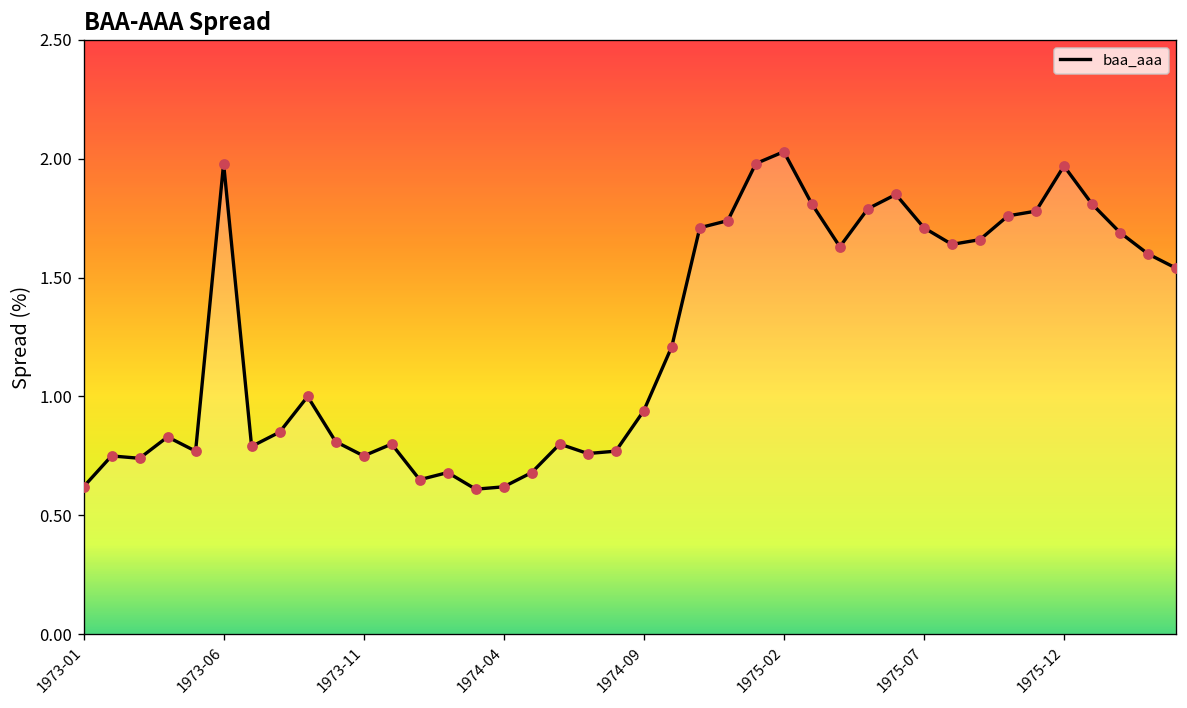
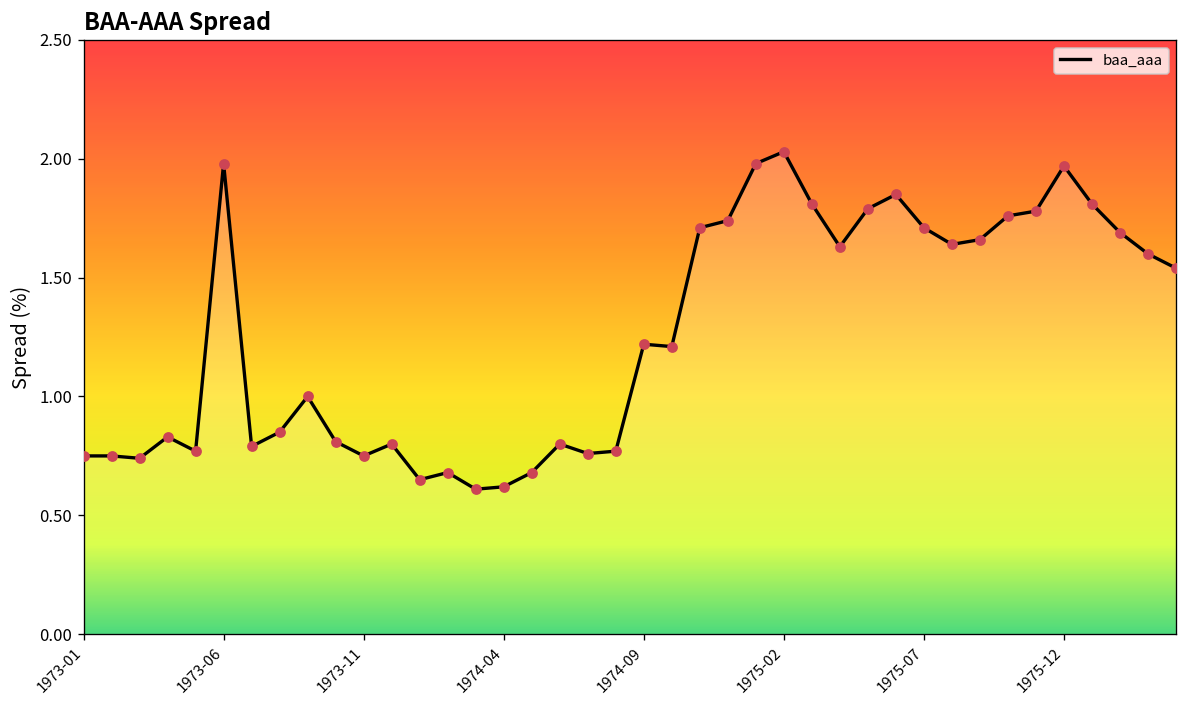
1973-01: 0.62 -> 0.75
1974-09: 0.94 -> 1.22
